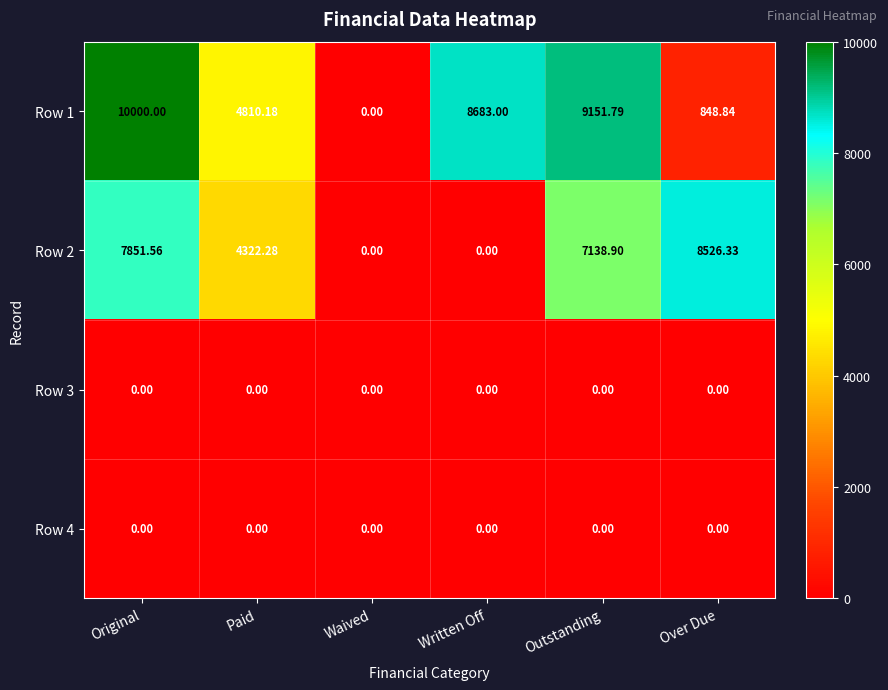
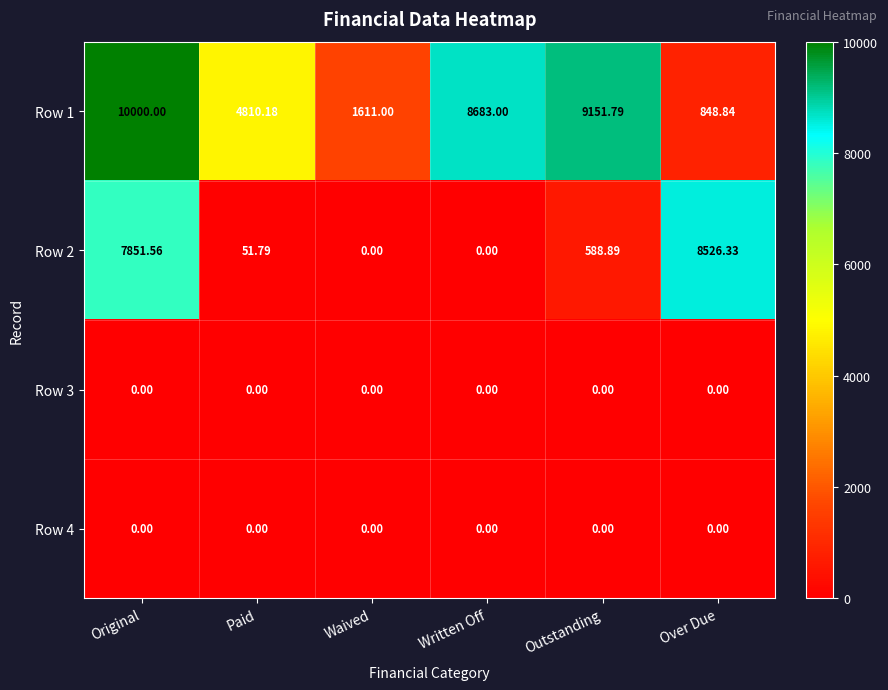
Row 1, Waived: 0.00 -> 1611.00
Row 2, Paid: 4322.28 -> 51.79
Row 2, Outstanding: 7138.90 -> 588.89
